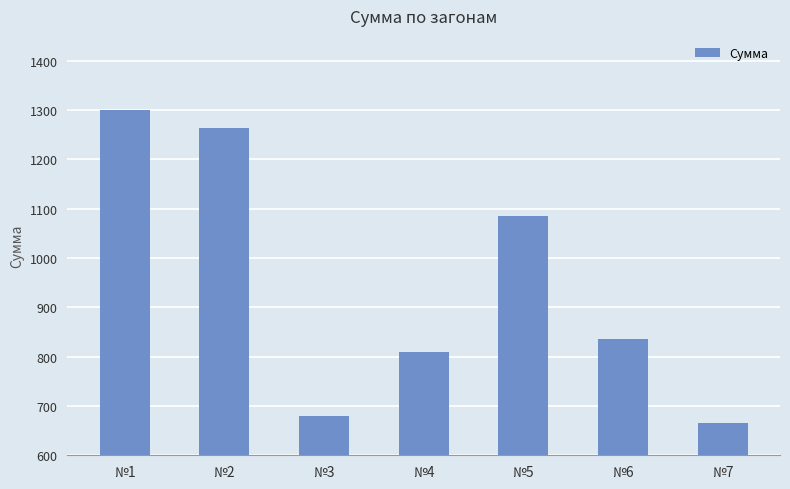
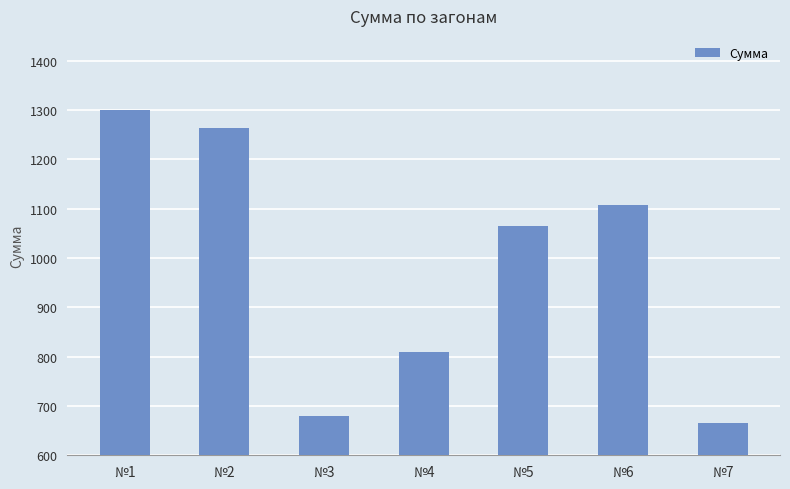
№5: 1090 -> 1070
№6: 840 -> 1110
